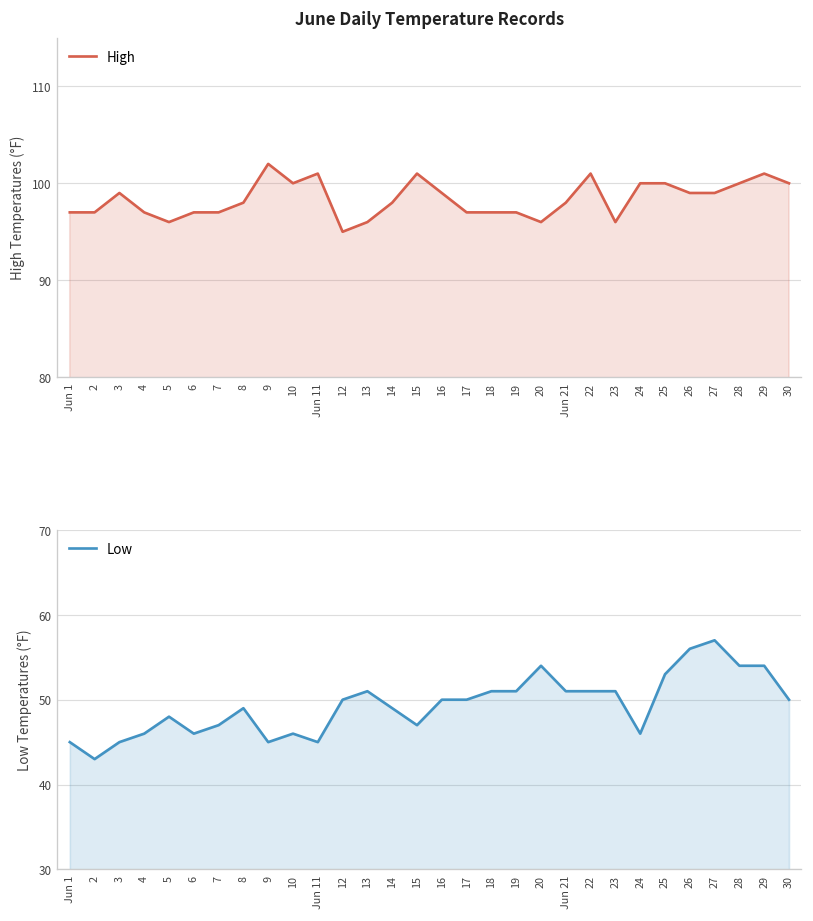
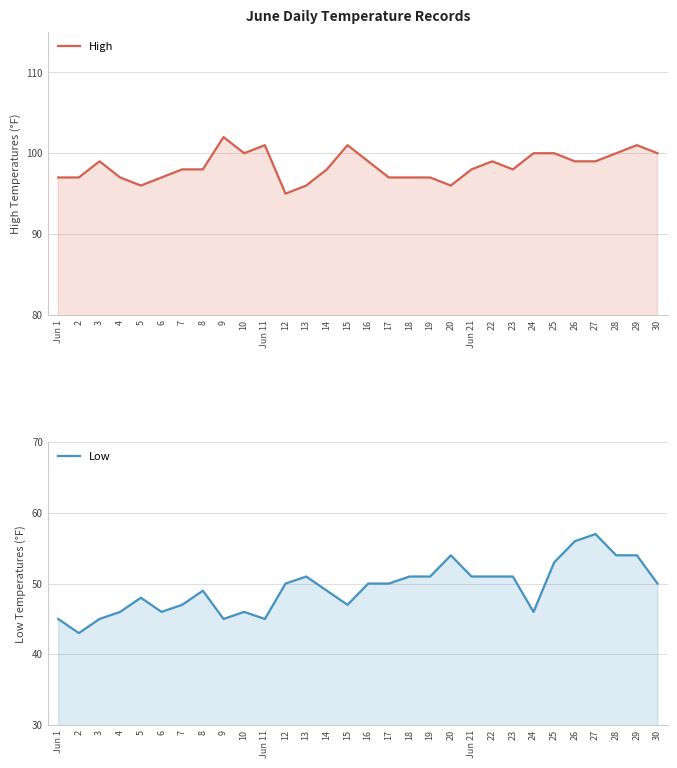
June Daily Temperature Records, 7: 97 -> 98
June Daily Temperature Records, 22: 101 -> 99
June Daily Temperature Records, 23: 96 -> 98
